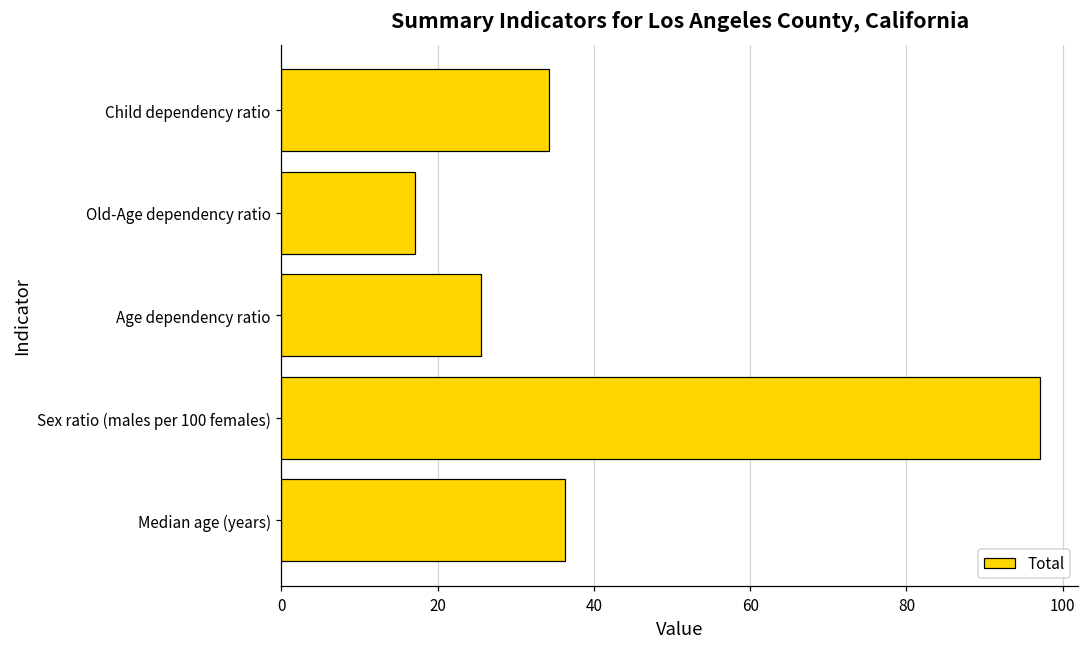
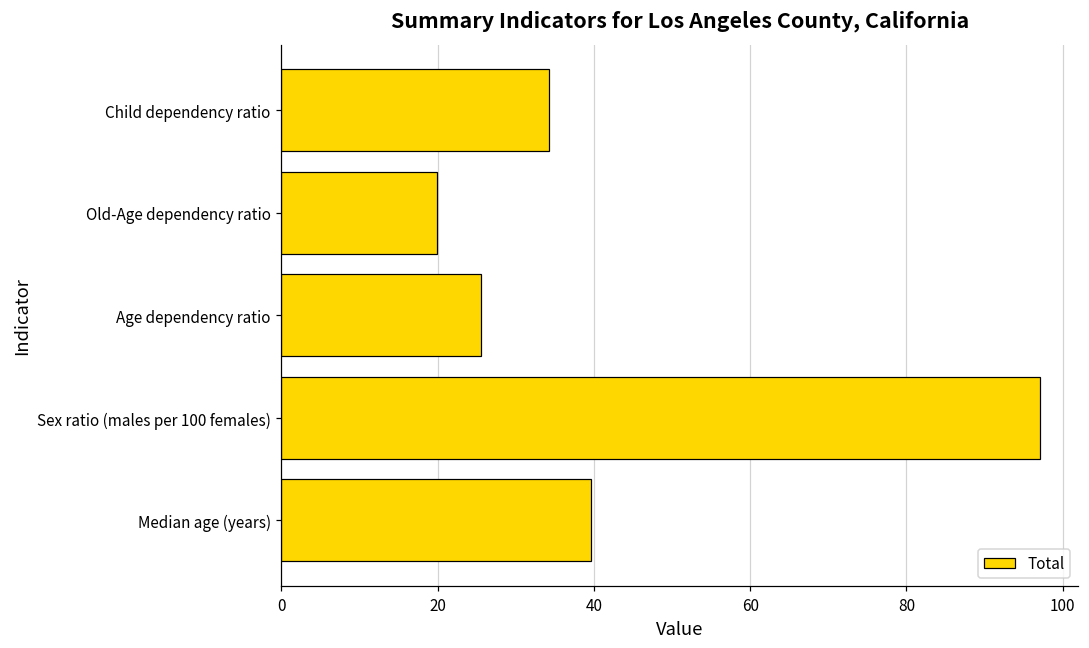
Old-Age dependency ratio: 17 -> 20
Median age (years): 36 -> 40
